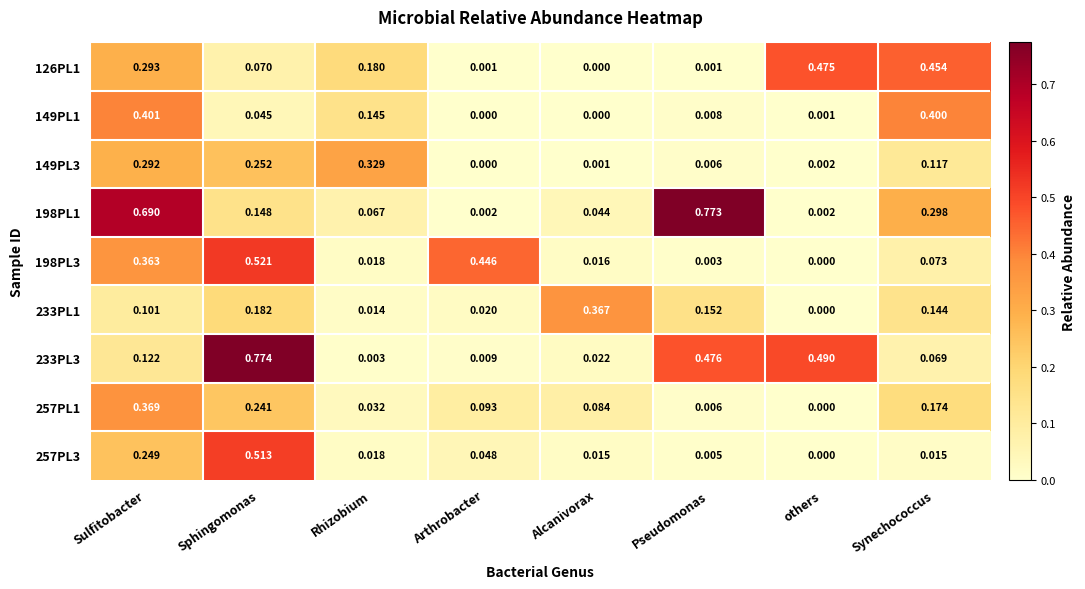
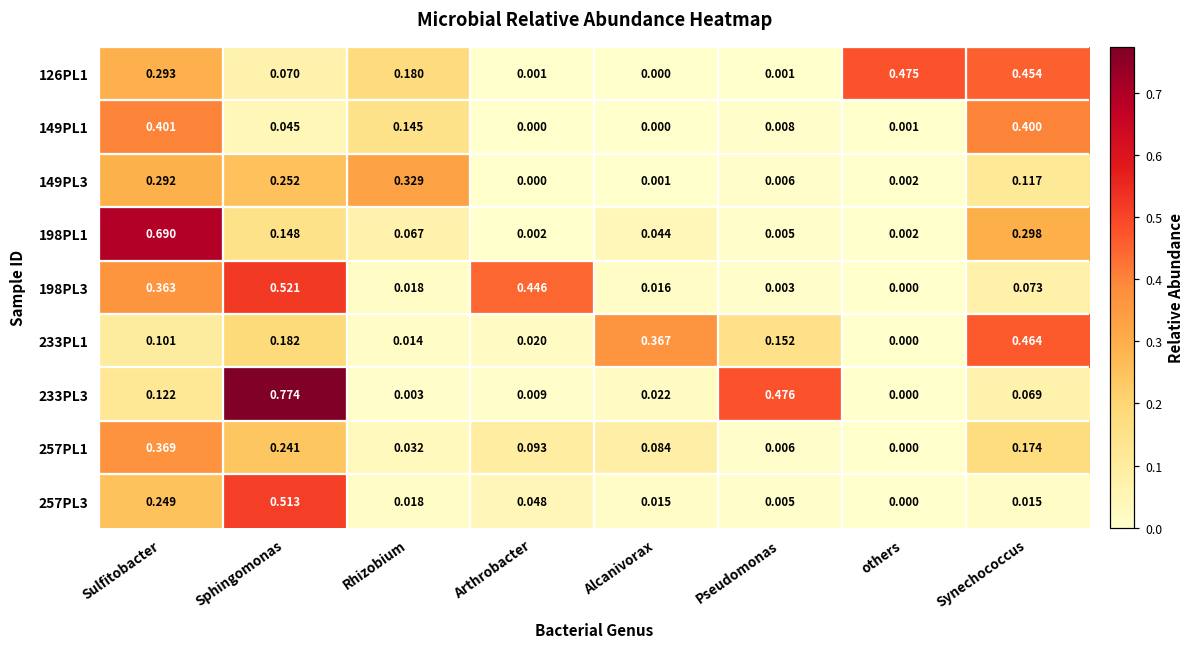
198PL1, Pseudomonas: 0.773 -> 0.005
233PL1, Synechococcus: 0.144 -> 0.464
233PL3, others: 0.490 -> 0.000
